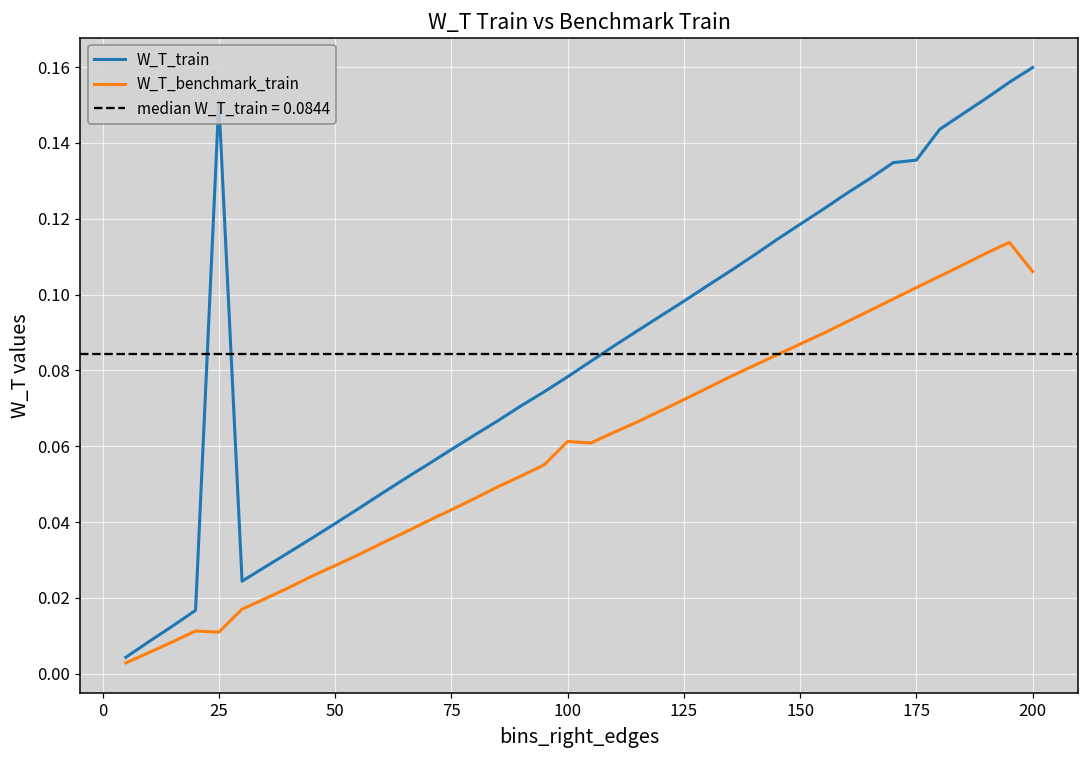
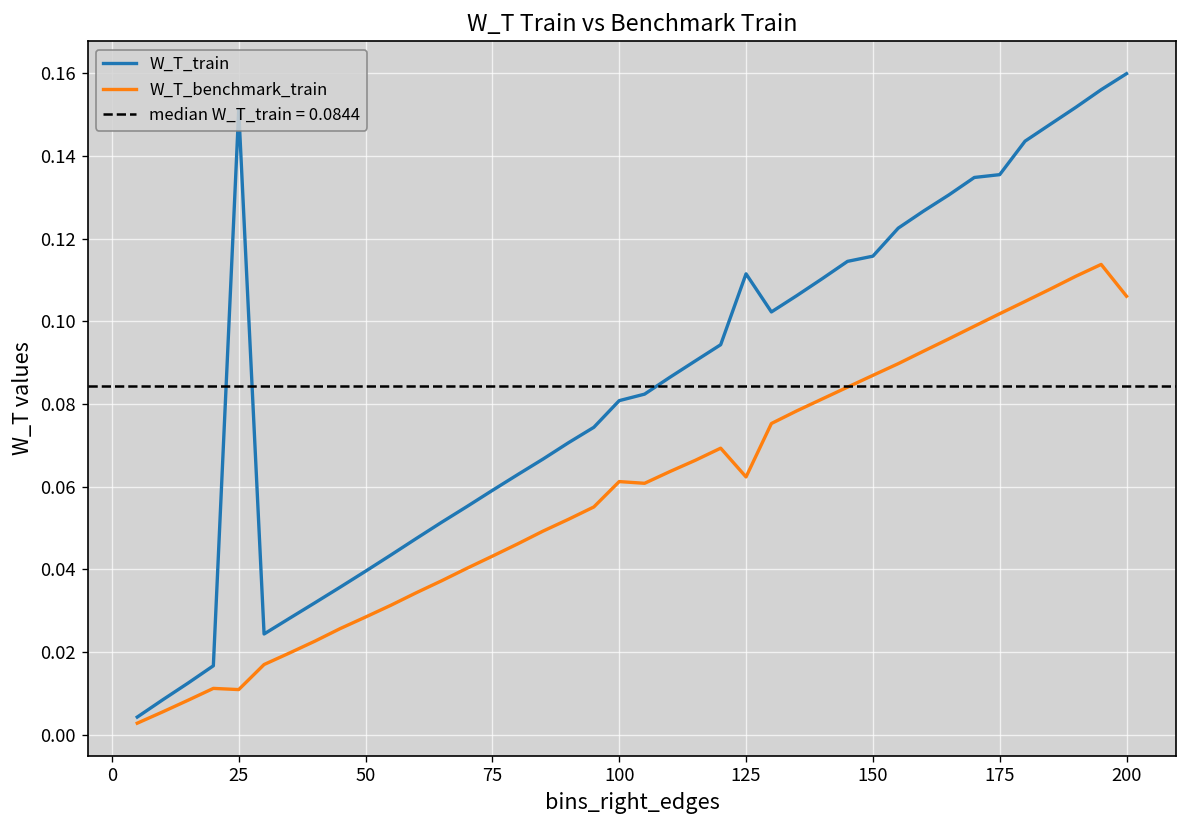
W_T_train, 100: 0.078 -> 0.081
W_T_train, 125: 0.098 -> 0.111
W_T_benchmark_train, 125: 0.072 -> 0.062
W_T_train, 150: 0.119 -> 0.116
